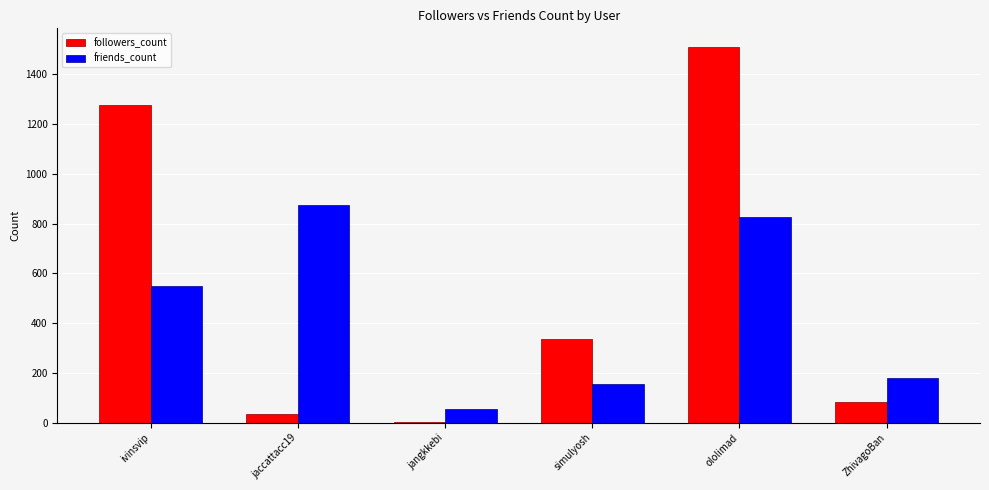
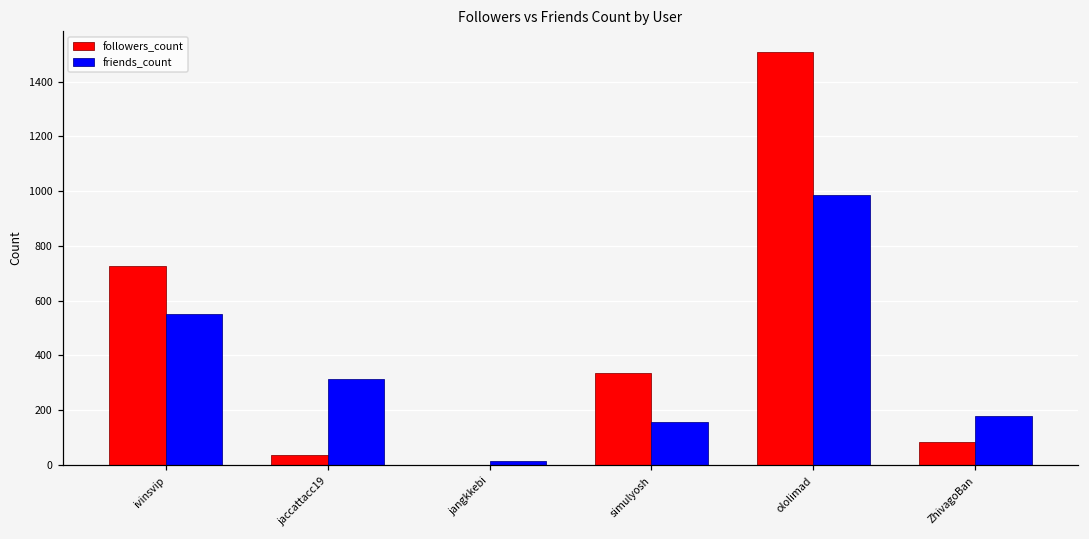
followers_count, ivinsvip: 1280 -> 730
friends_count, jaccattacc19: 880 -> 310
friends_count, jangkkebi: 50 -> 10
friends_count, ololimad: 830 -> 990
